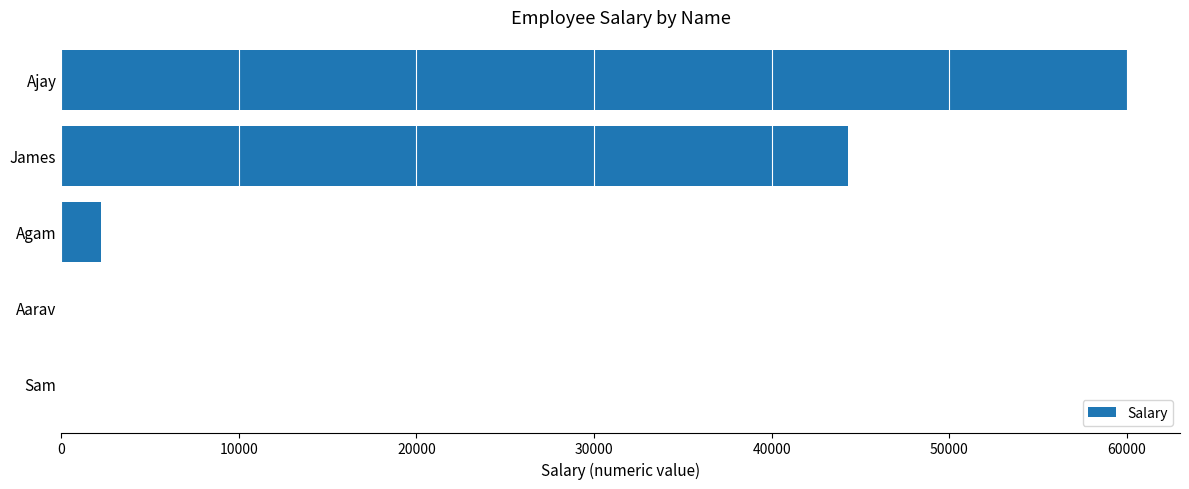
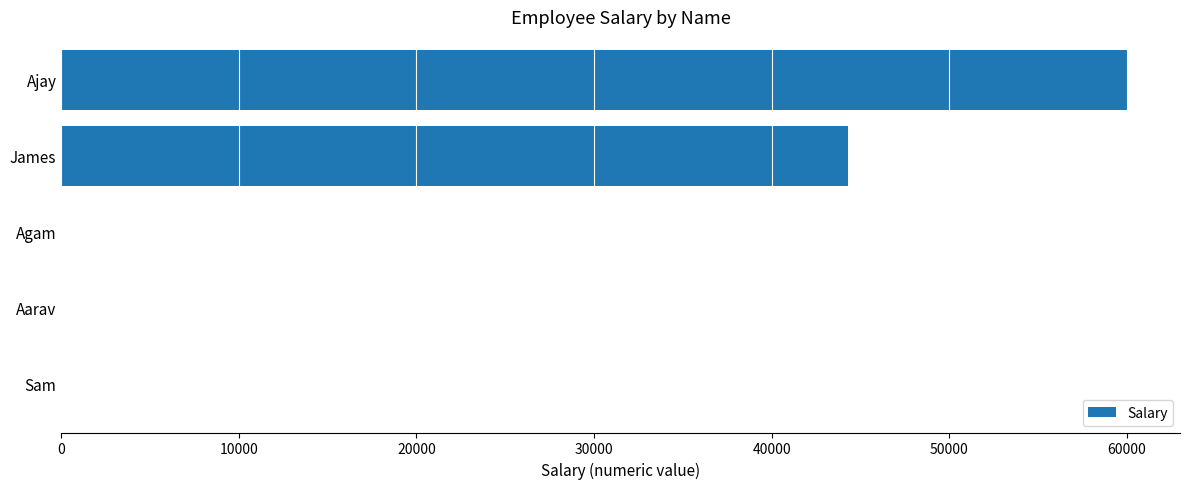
Agam: 2300 -> 0
